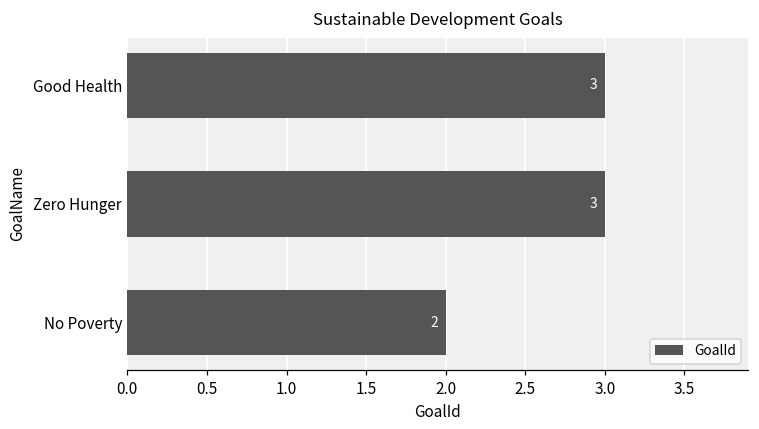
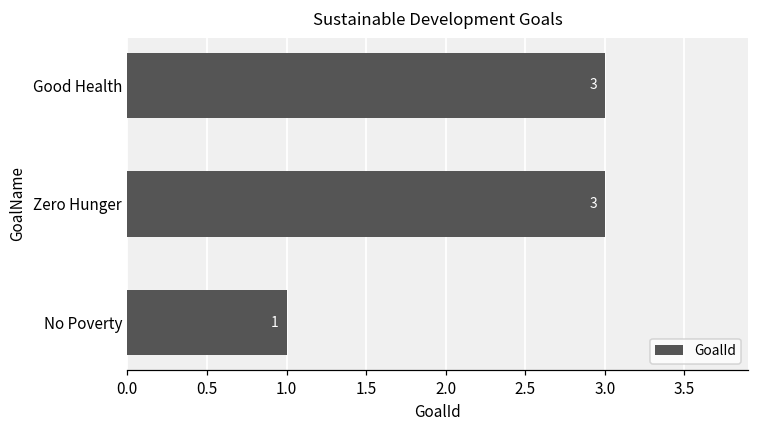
No Poverty: 2 -> 1
